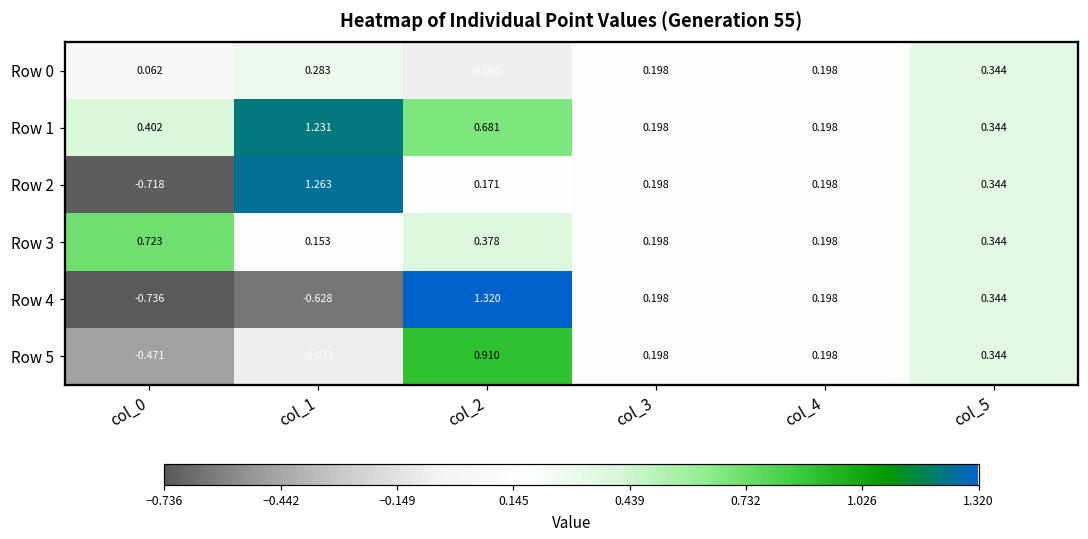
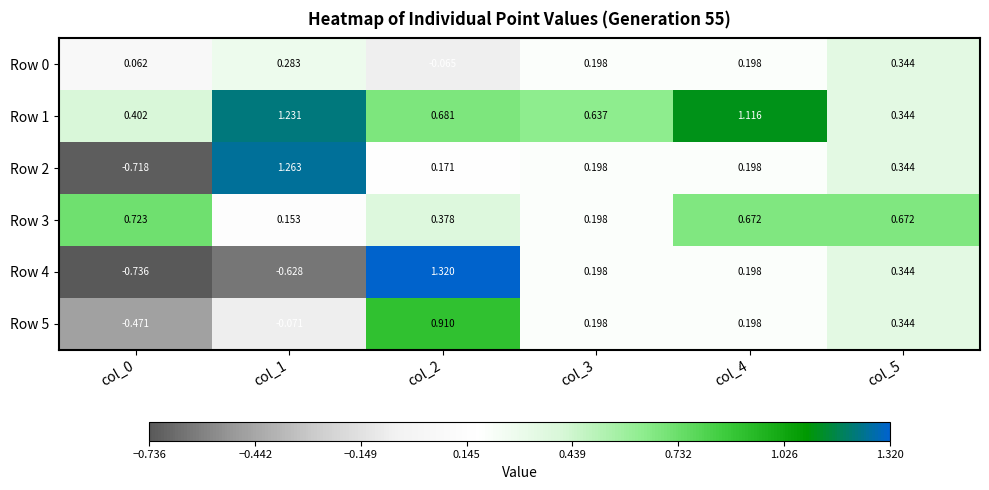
Row 1, col_3: 0.198 -> 0.637
Row 1, col_4: 0.198 -> 1.116
Row 3, col_4: 0.198 -> 0.672
Row 3, col_5: 0.344 -> 0.672
